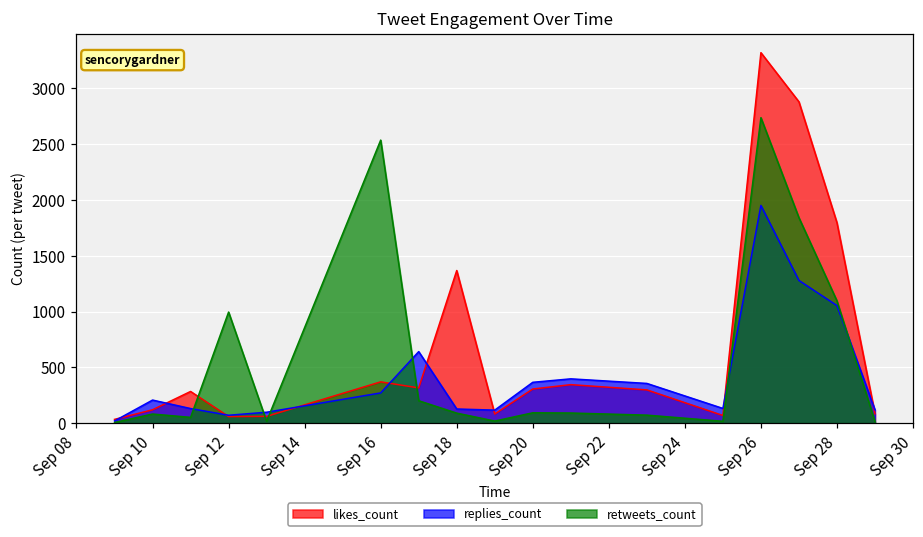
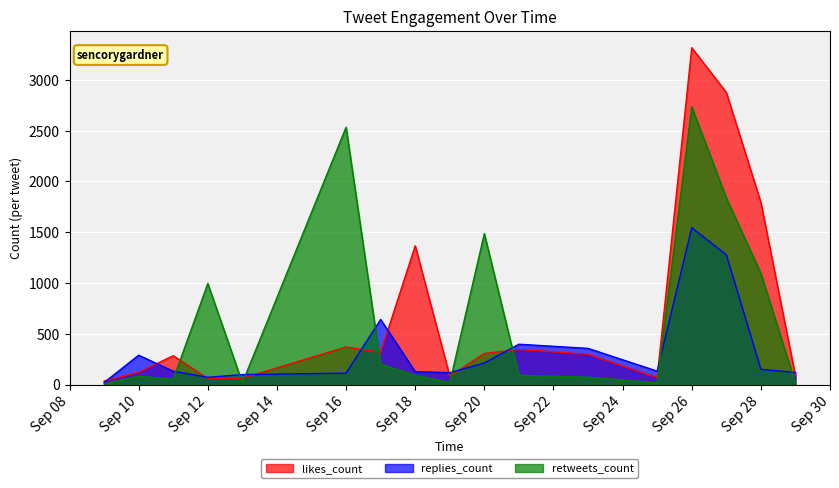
replies_count, Sep 10: 210 -> 290
replies_count, Sep 16: 270 -> 110
replies_count, Sep 20: 370 -> 210
retweets_count, Sep 20: 90 -> 1490
replies_count, Sep 26: 1950 -> 1550
replies_count, Sep 28: 1050 -> 150
